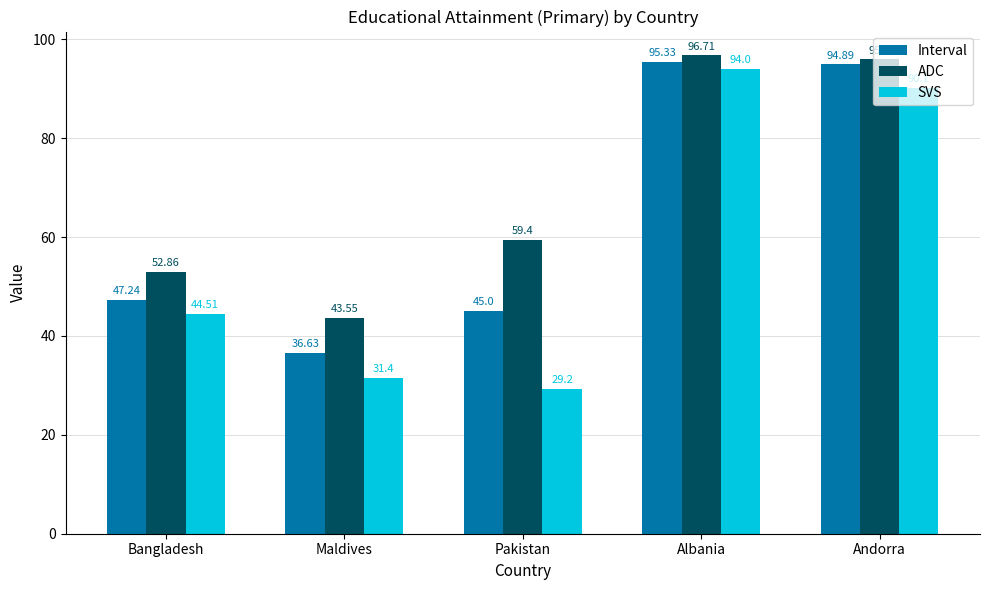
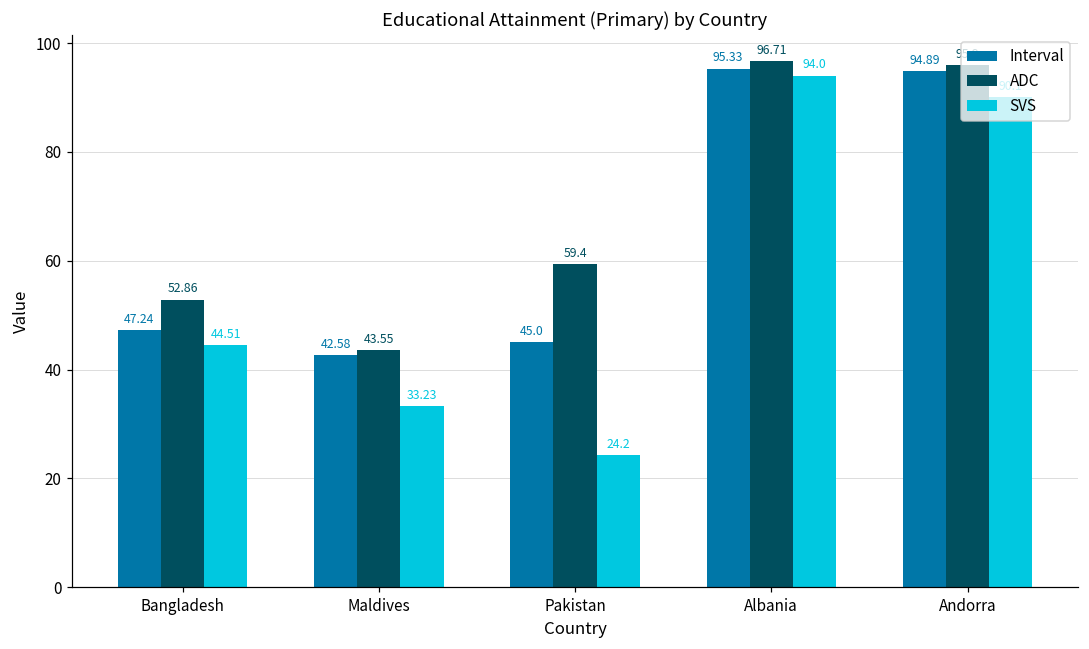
Interval, Maldives: 36.63 -> 42.58
SVS, Maldives: 31.4 -> 33.23
SVS, Pakistan: 29.2 -> 24.2
